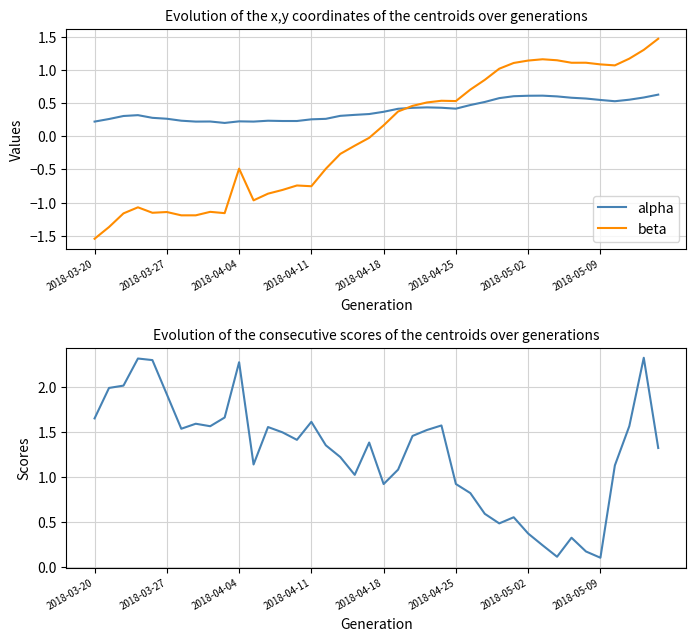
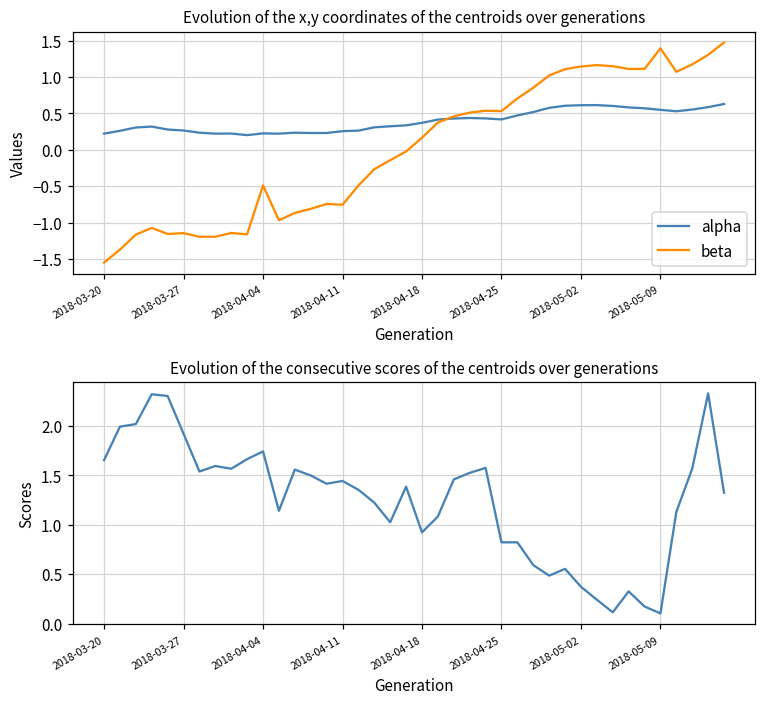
Evolution of the x,y coordinates of the centroids over generations, beta, 2018-05-09: 1.1 -> 1.4
Evolution of the consecutive scores of the centroids over generations, 2018-04-04: 2.3 -> 1.7
Evolution of the consecutive scores of the centroids over generations, 2018-04-11: 1.6 -> 1.4
Evolution of the consecutive scores of the centroids over generations, 2018-04-25: 0.9 -> 0.8
